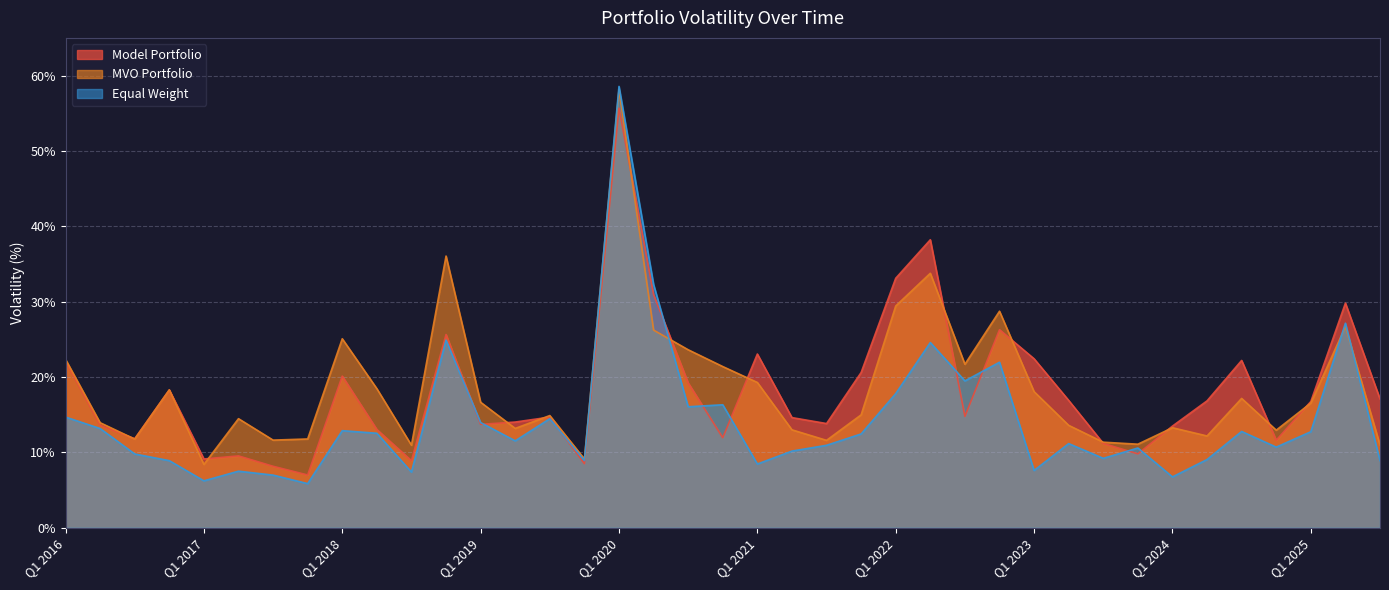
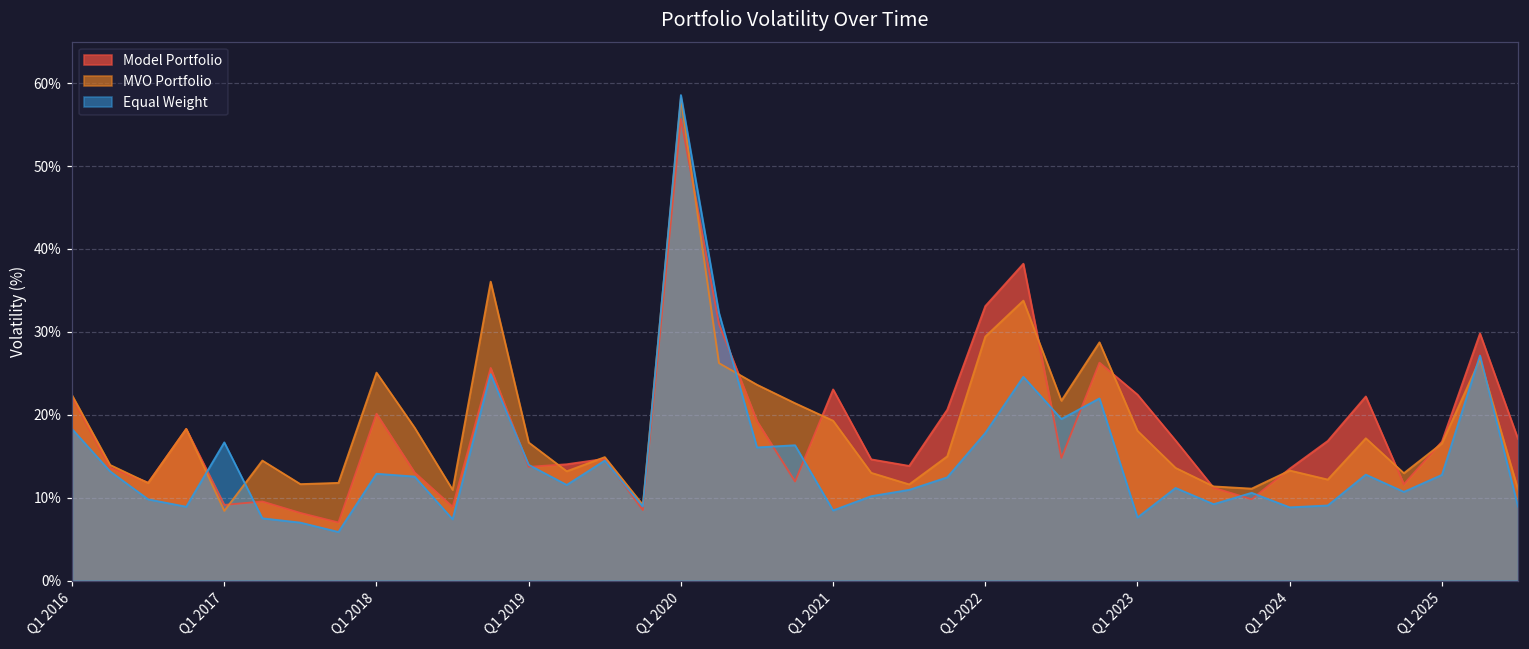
Equal Weight, Q1 2016: 15% -> 18%
Equal Weight, Q1 2017: 6% -> 17%
Equal Weight, Q1 2024: 7% -> 9%
